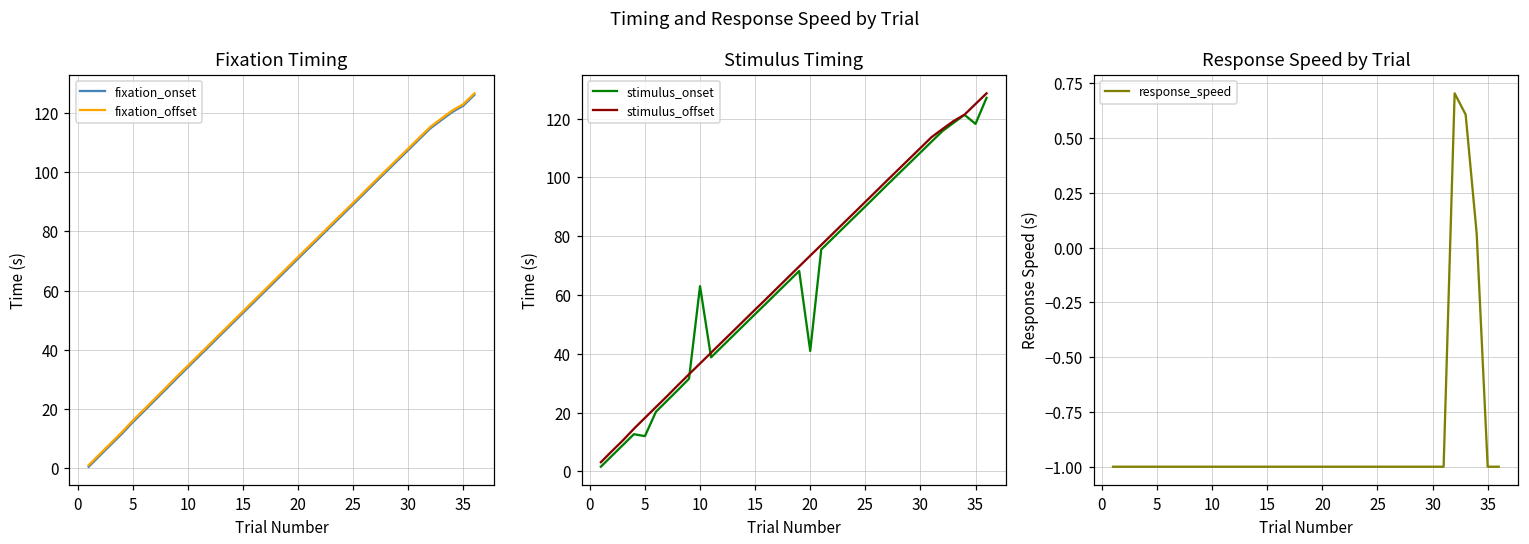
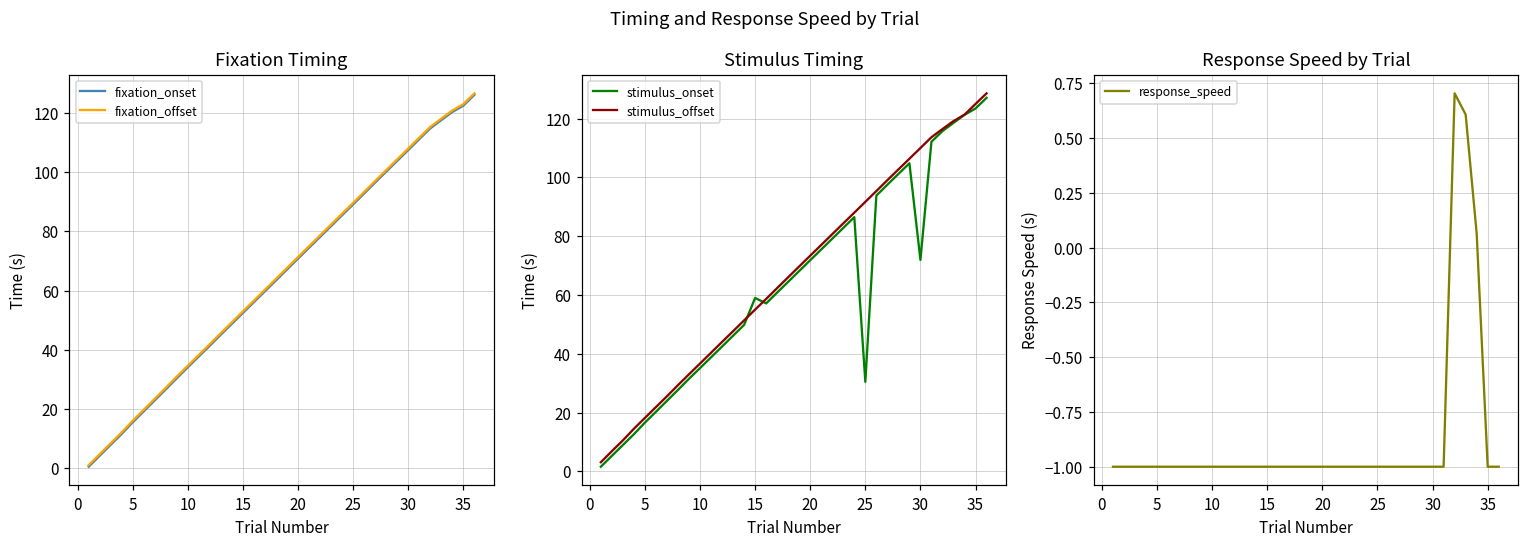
Stimulus Timing, stimulus_onset, 5: 12 -> 17
Stimulus Timing, stimulus_onset, 10: 63 -> 35
Stimulus Timing, stimulus_onset, 15: 53 -> 59
Stimulus Timing, stimulus_onset, 20: 41 -> 72
Stimulus Timing, stimulus_onset, 25: 90 -> 30
Stimulus Timing, stimulus_onset, 30: 108 -> 72
Stimulus Timing, stimulus_onset, 35: 118 -> 123
